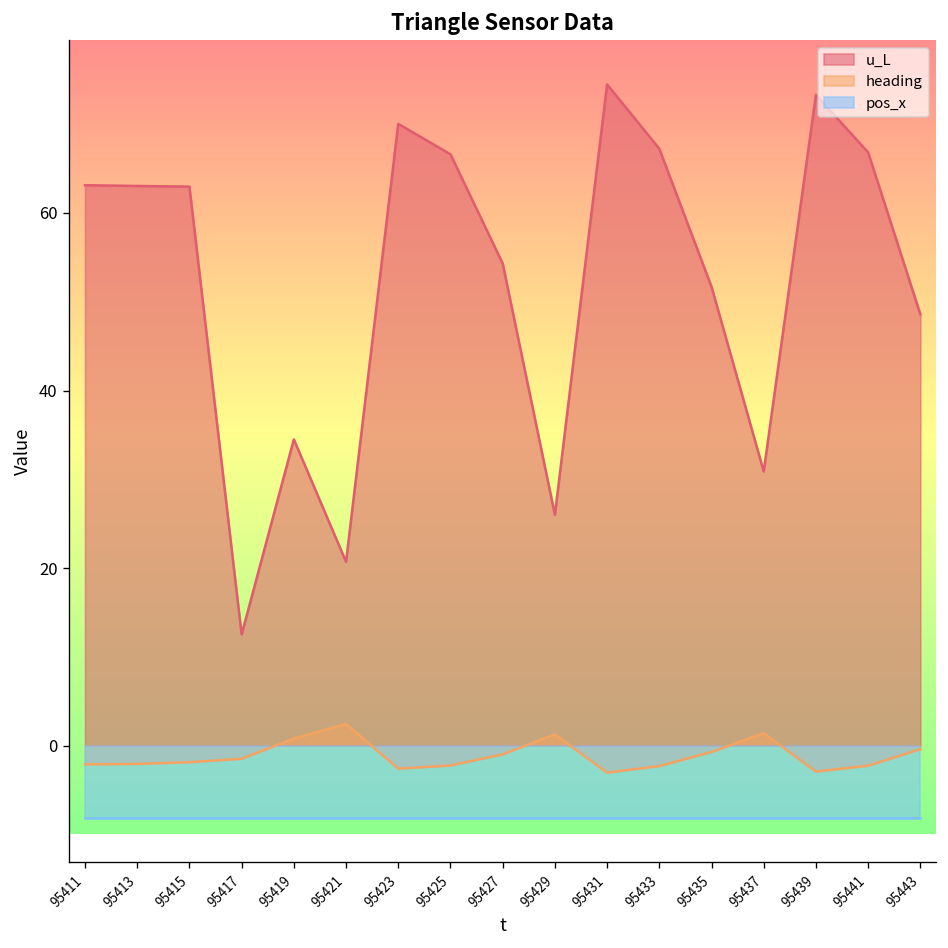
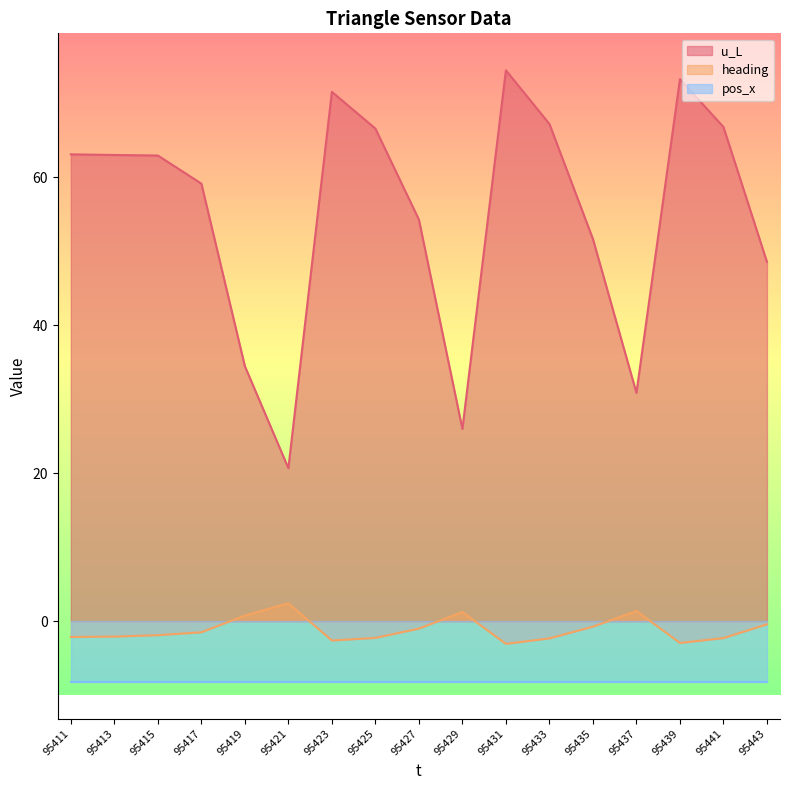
u_L, 95417: 13 -> 59
u_L, 95423: 70 -> 72
